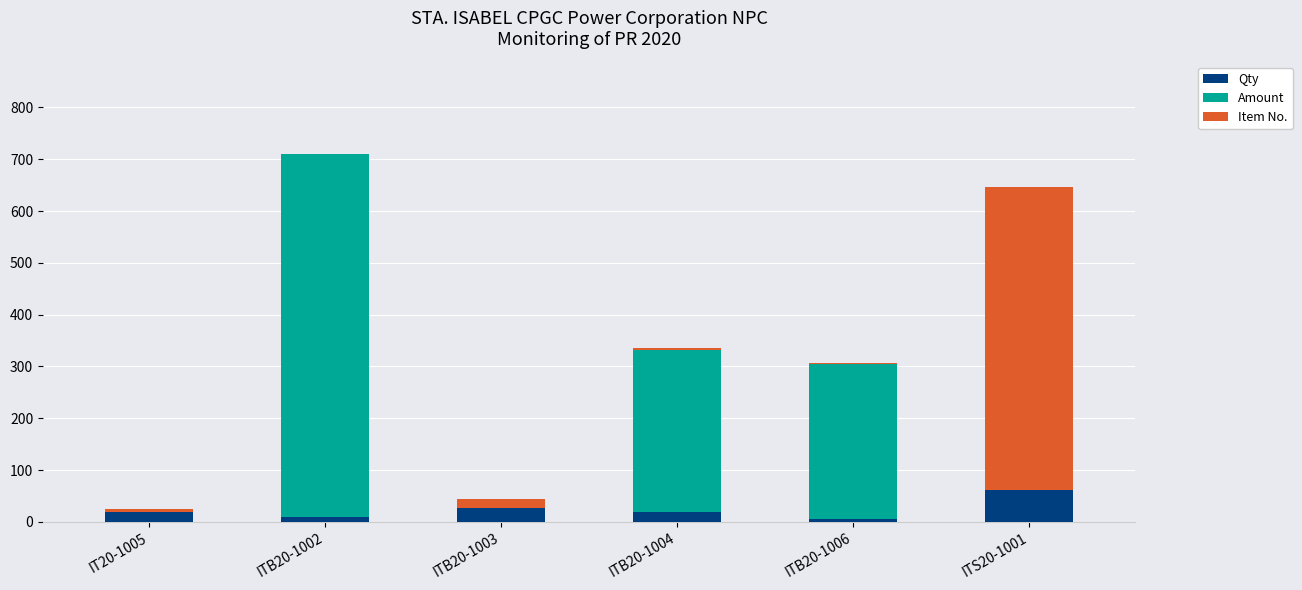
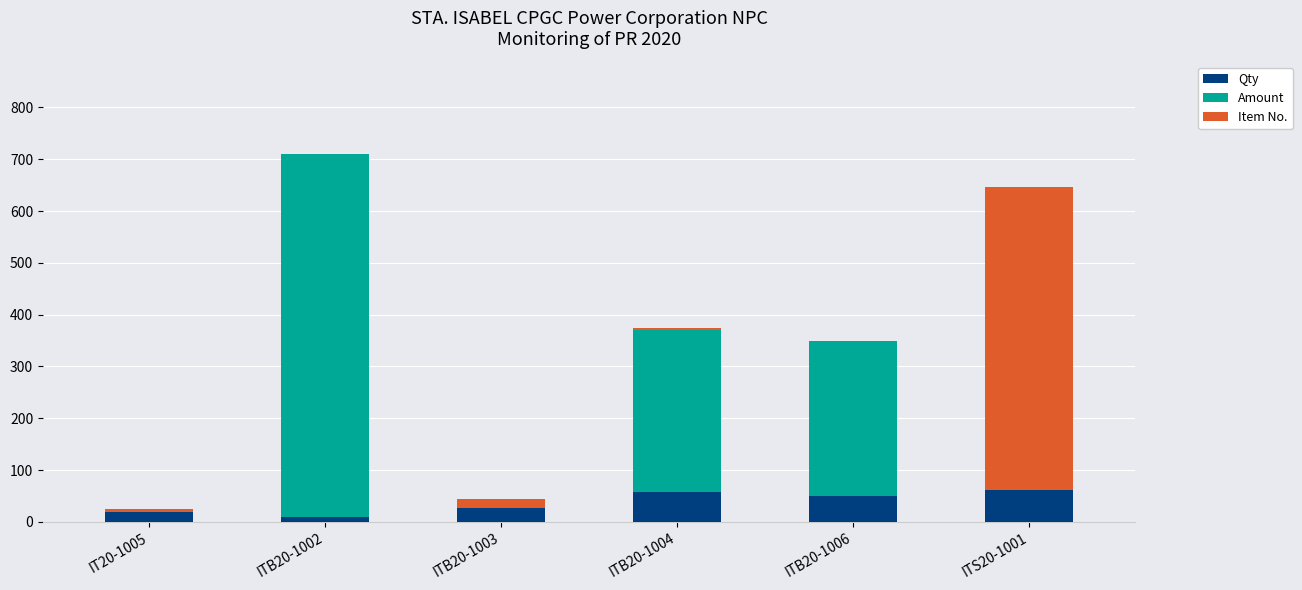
Qty, ITB20-1004: 20 -> 60
Qty, ITB20-1006: 10 -> 50
